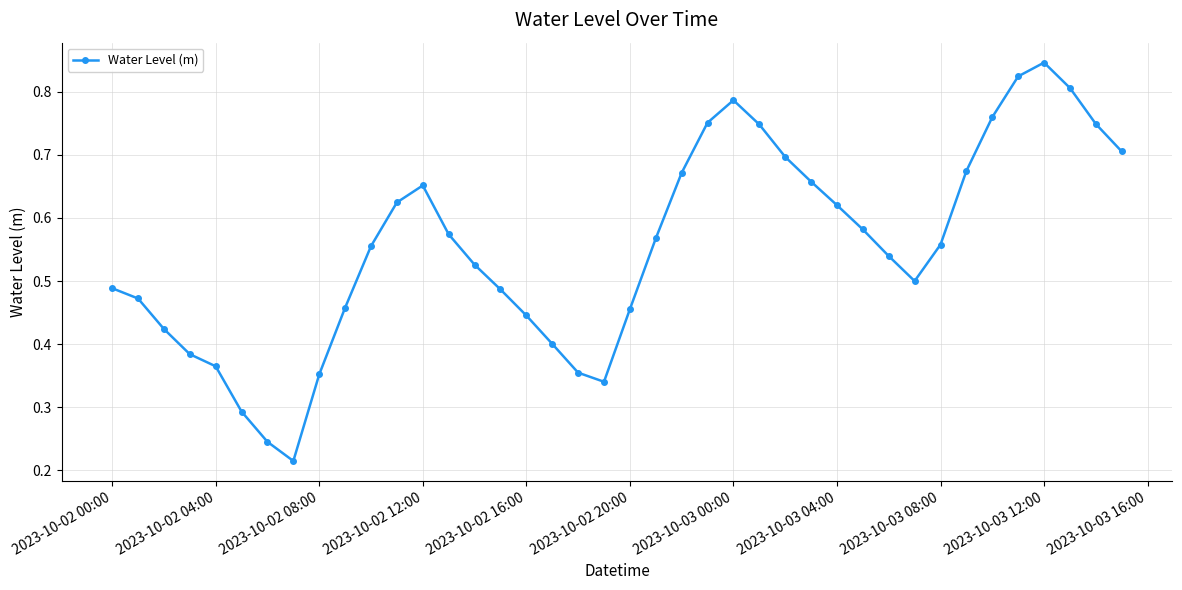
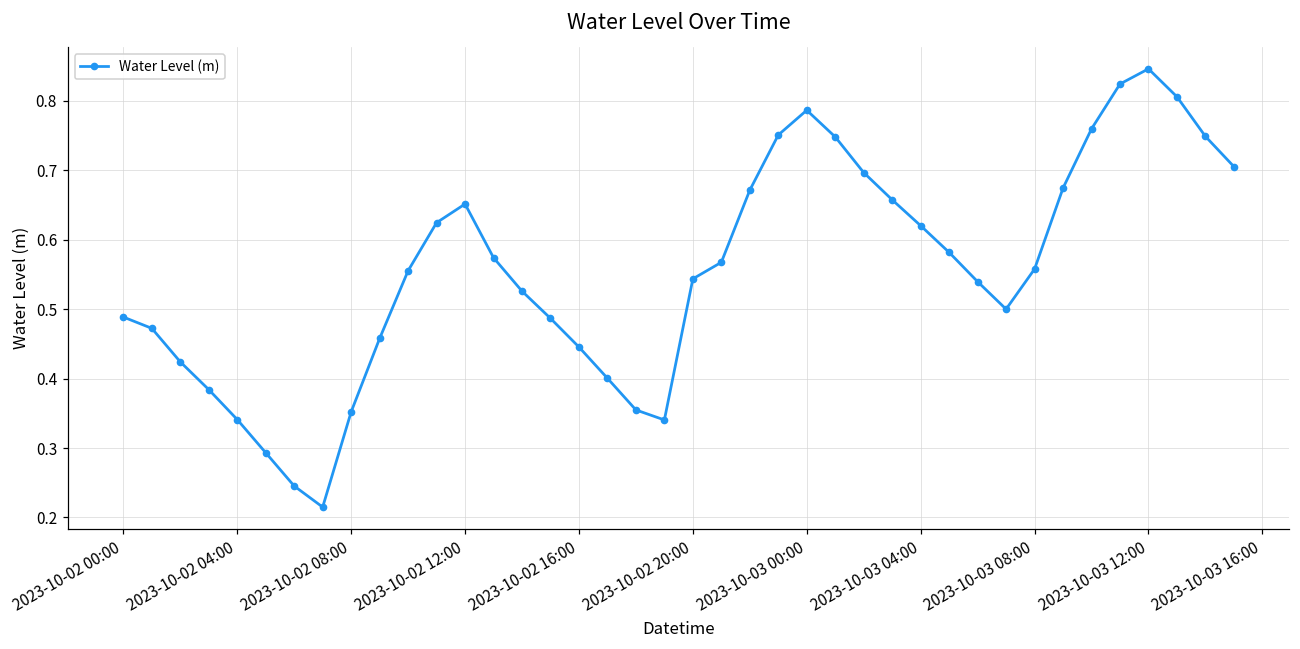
2023-10-02 04:00: 0.36 -> 0.34
2023-10-02 20:00: 0.46 -> 0.54
